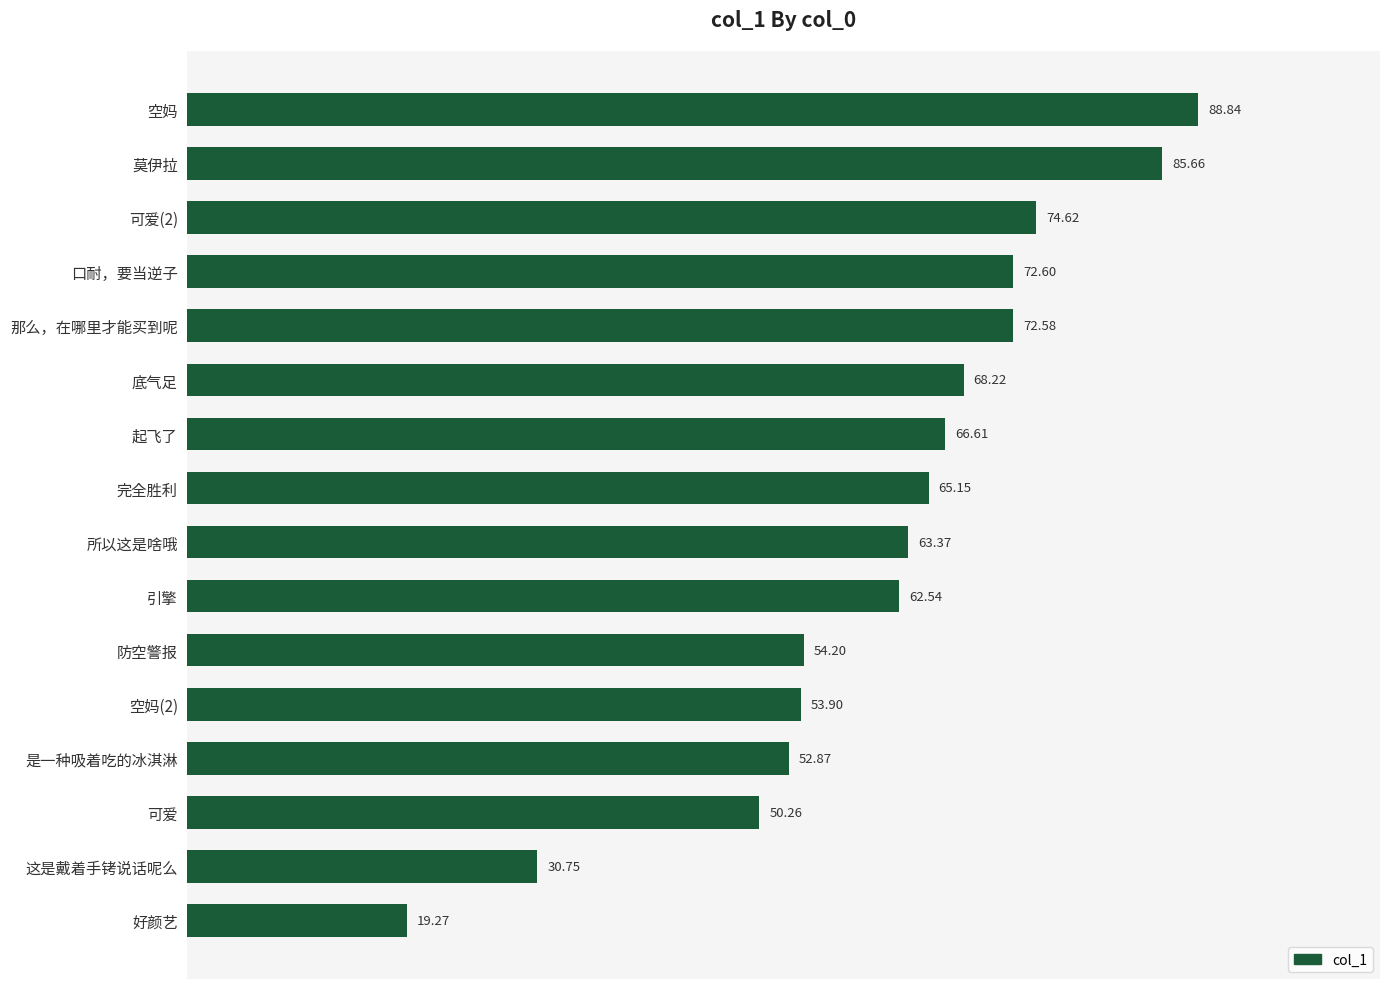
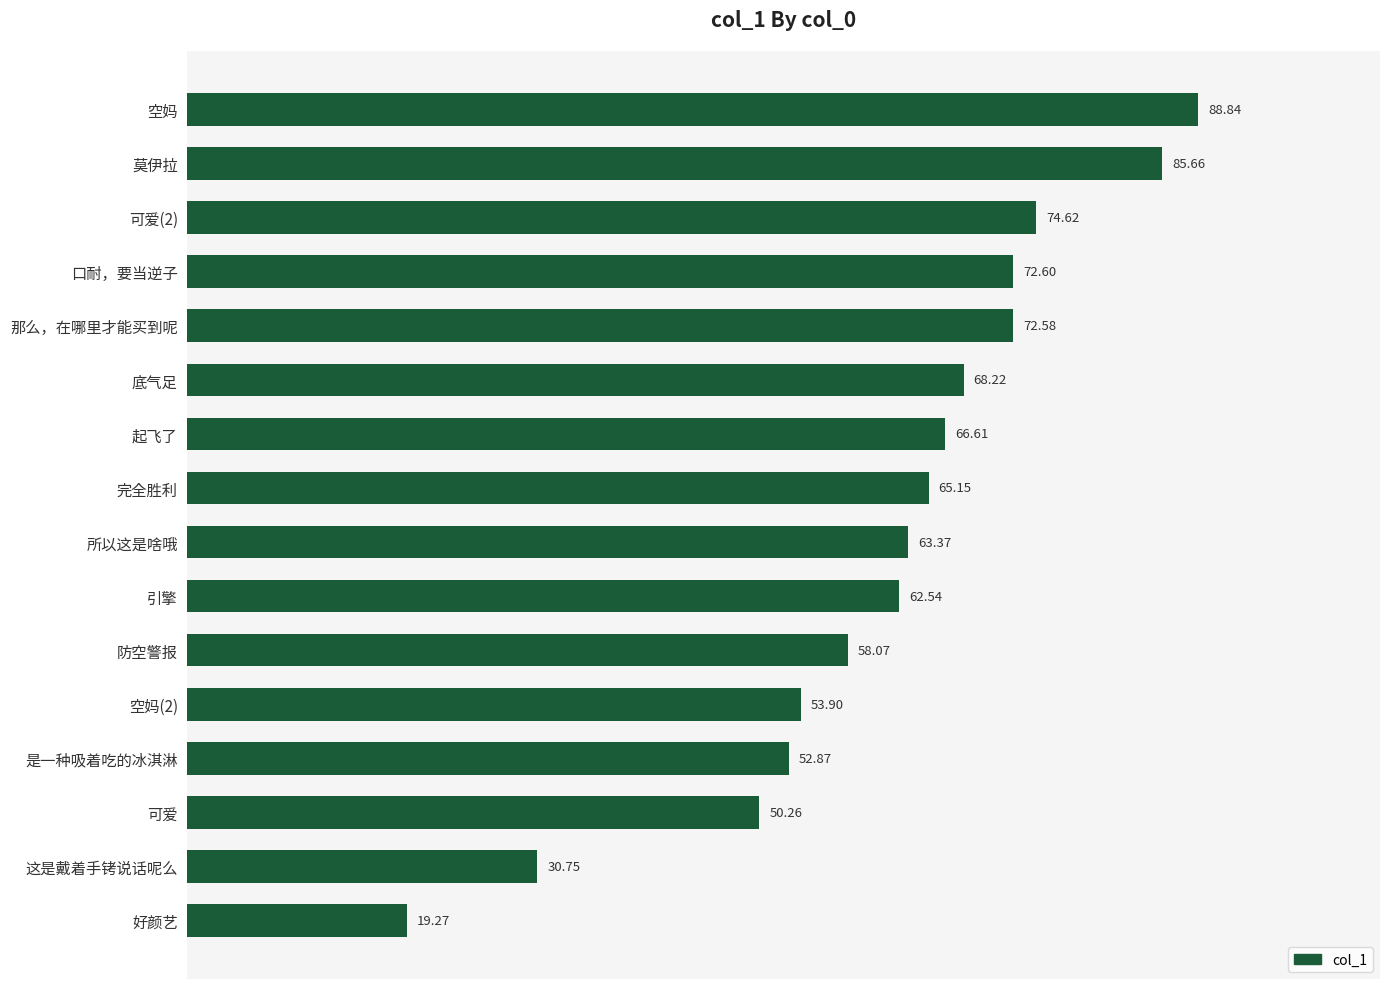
防空警报: 54.20 -> 58.07
